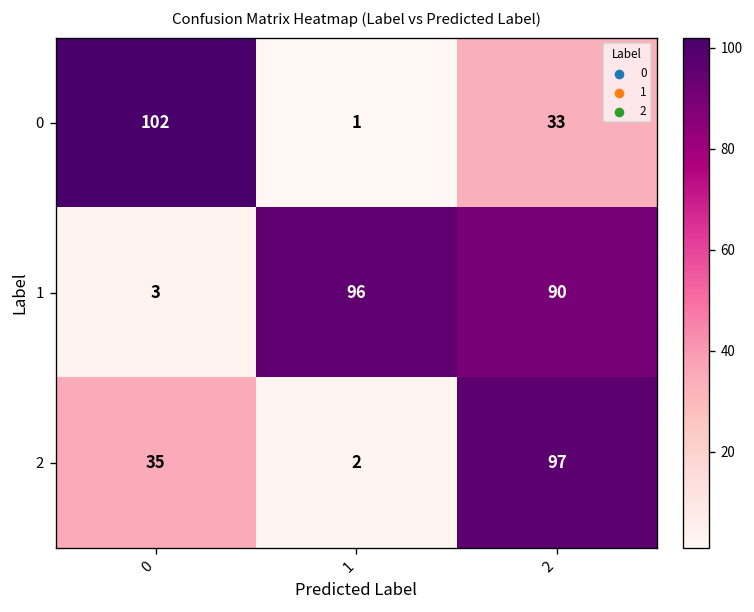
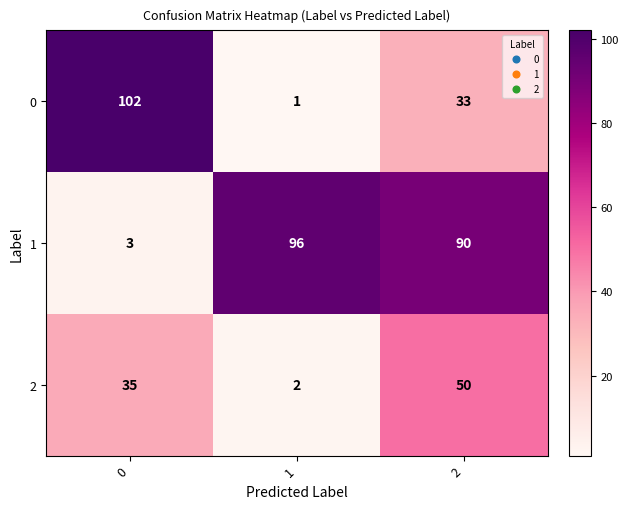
2, 2: 97 -> 50
